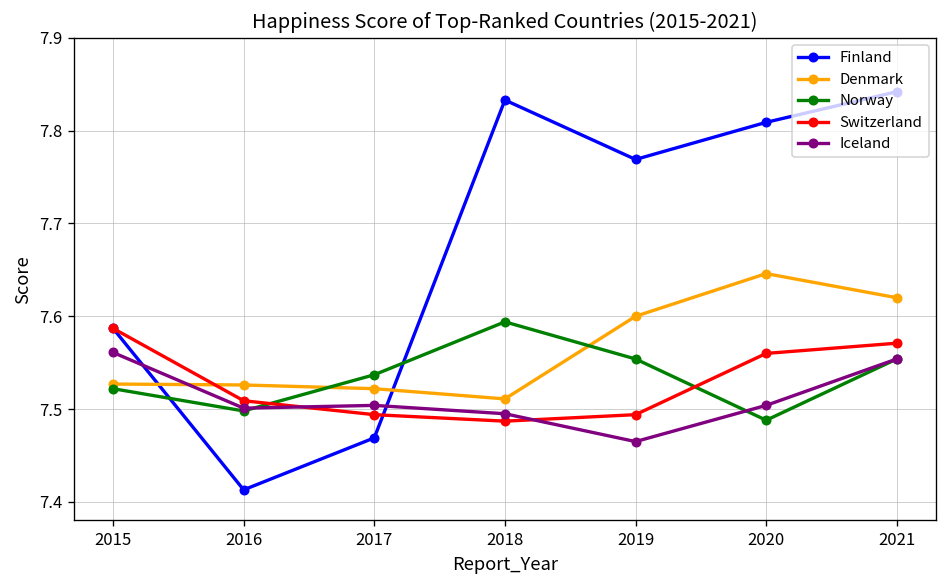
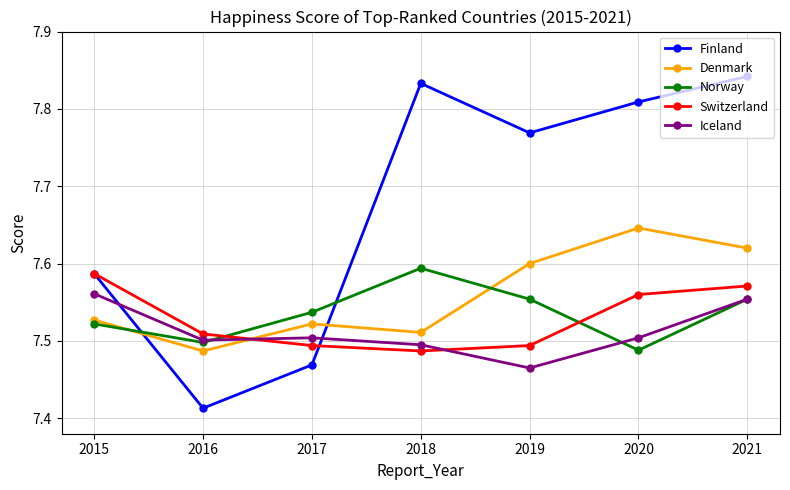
Denmark, 2016: 7.53 -> 7.49
